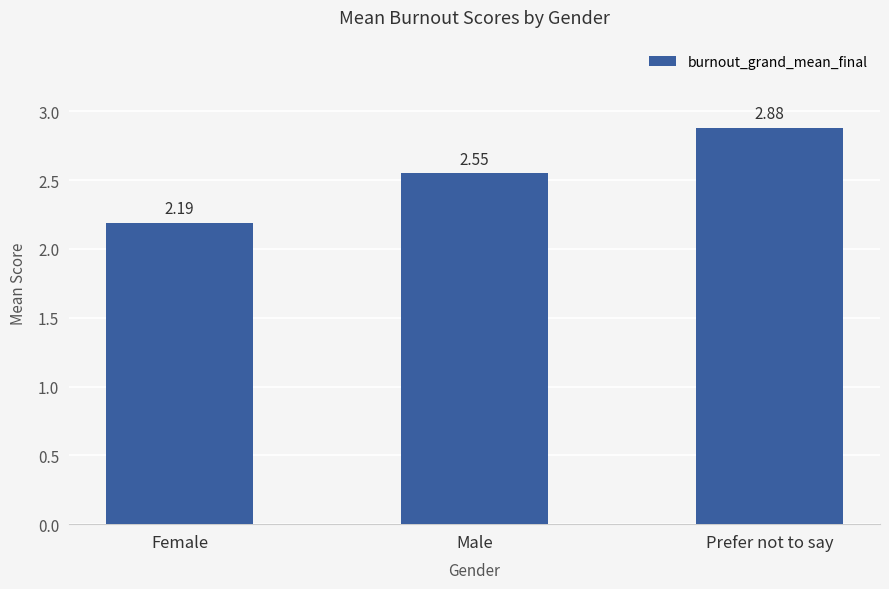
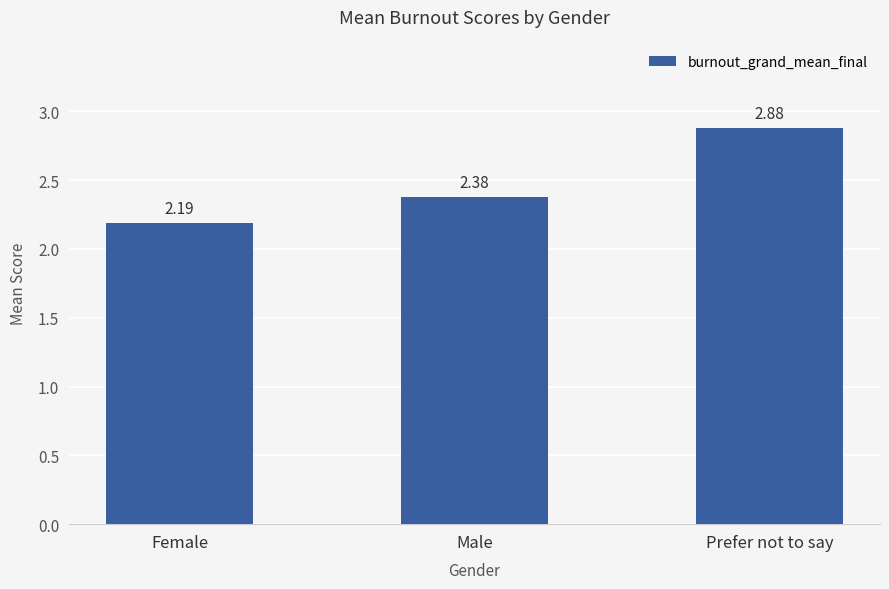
Male: 2.55 -> 2.38
